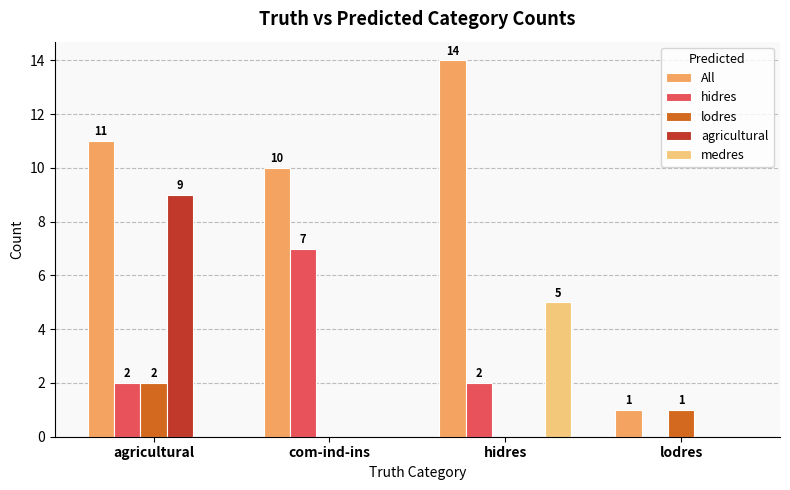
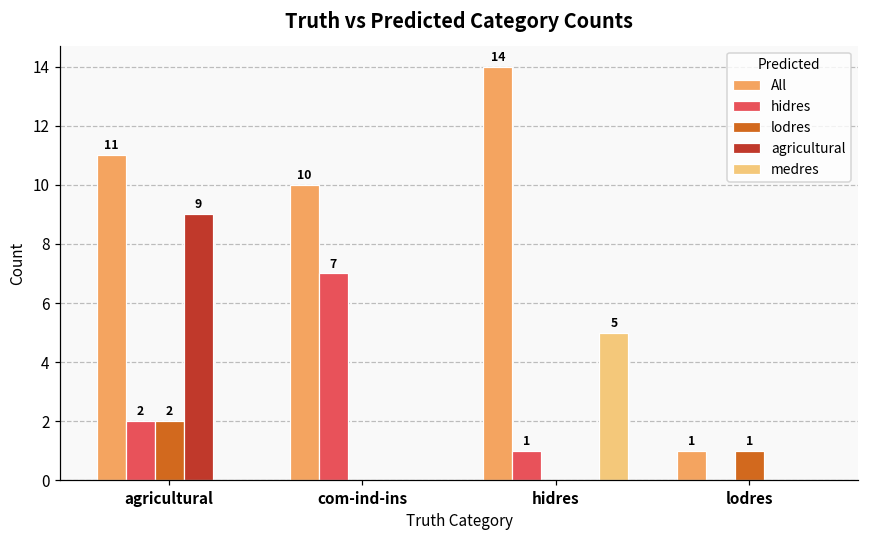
hidres, hidres: 2 -> 1
